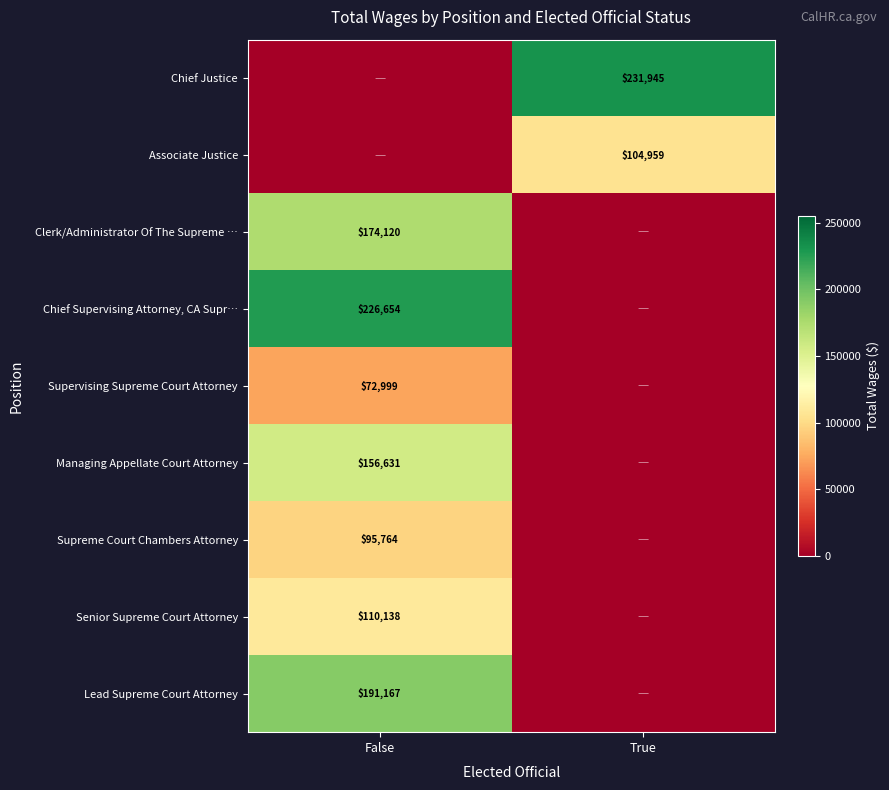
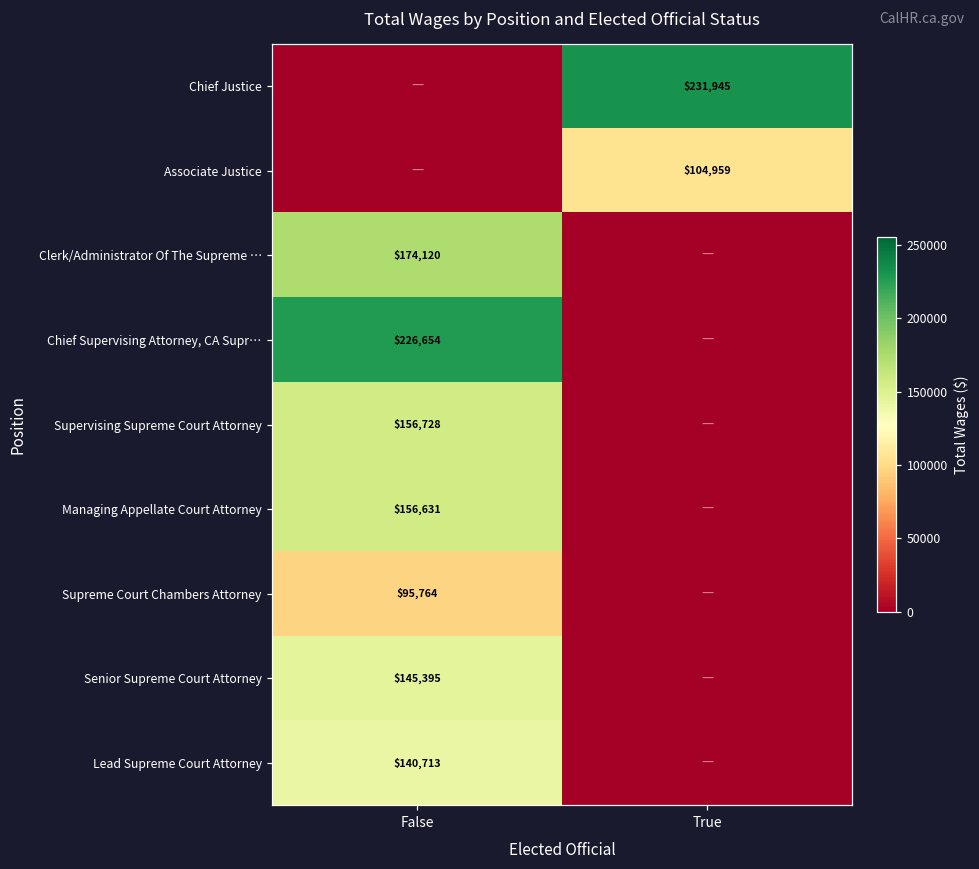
Supervising Supreme Court Attorney, False: $72,999 -> $156,728
Senior Supreme Court Attorney, False: $110,138 -> $145,395
Lead Supreme Court Attorney, False: $191,167 -> $140,713
